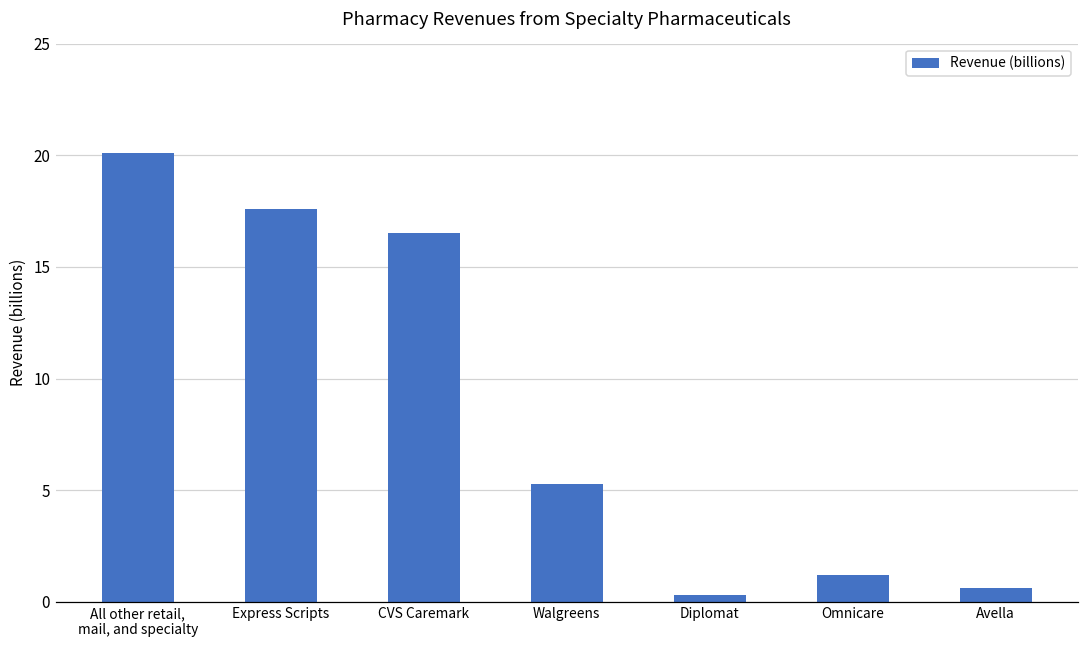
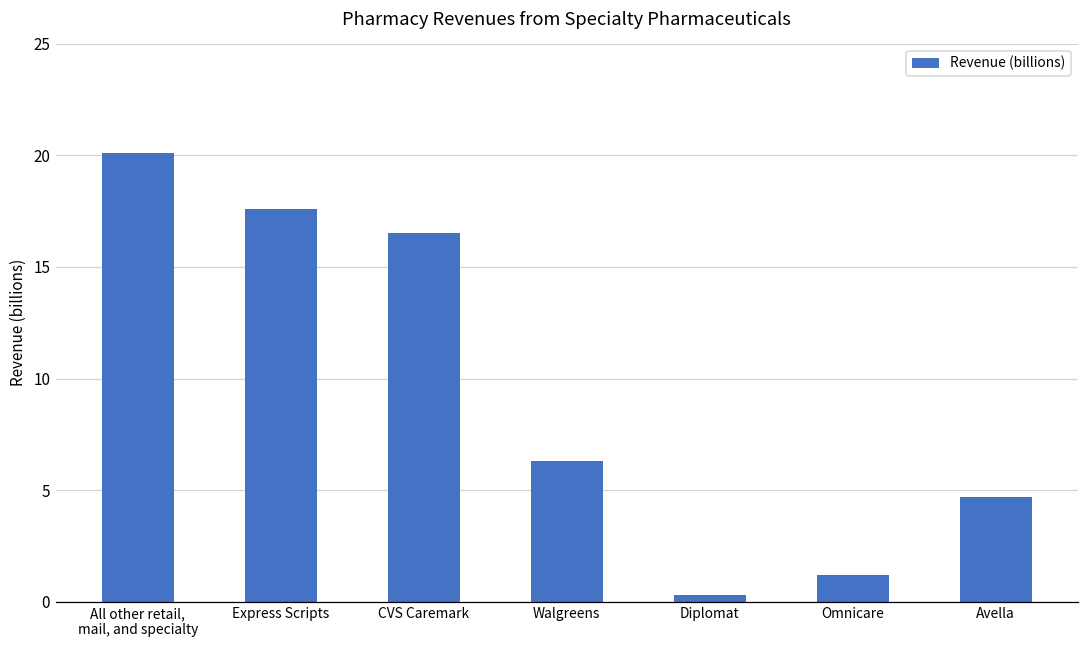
Walgreens: 5.3 -> 6.3
Avella: 0.6 -> 4.7
